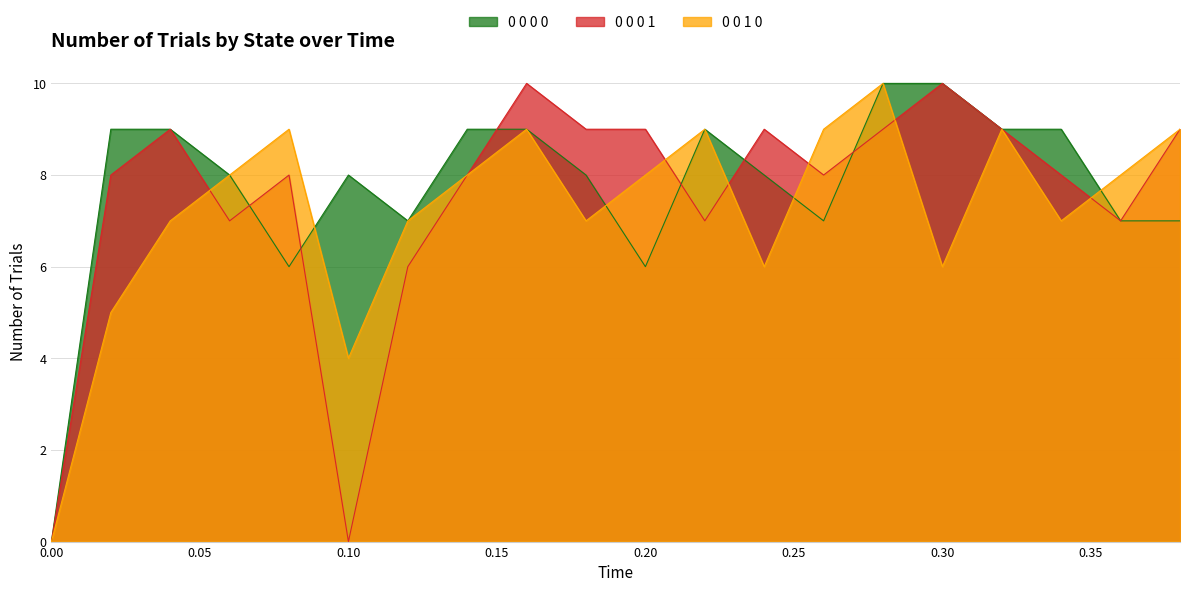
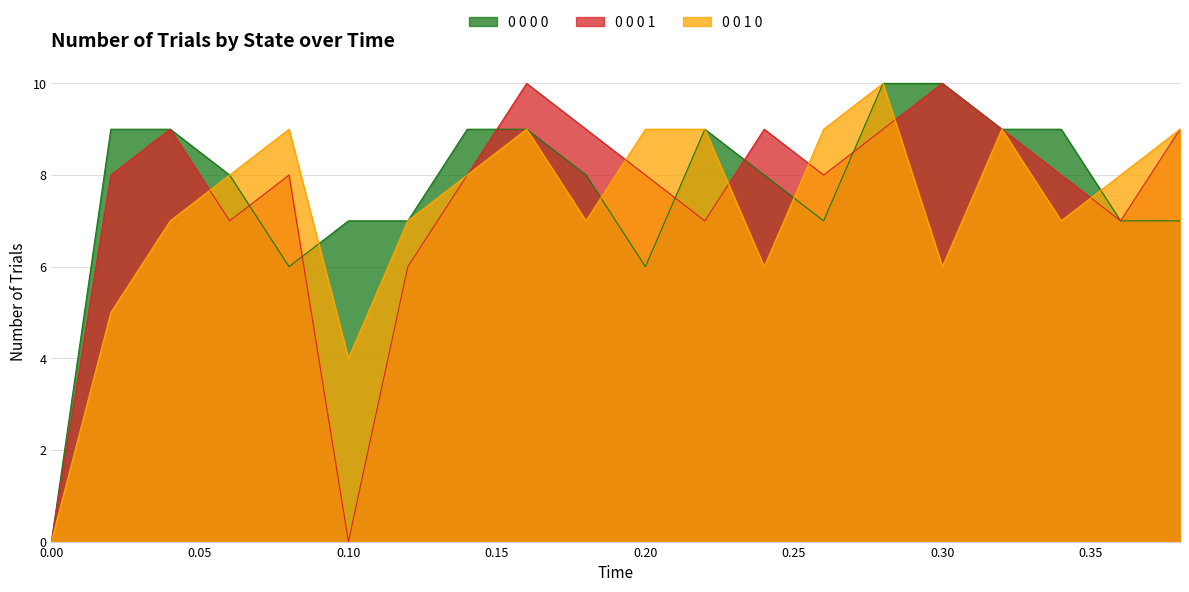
0 0 0 0, 0.10: 8 -> 7
0 0 0 1, 0.20: 9 -> 8
0 0 1 0, 0.20: 8 -> 9
